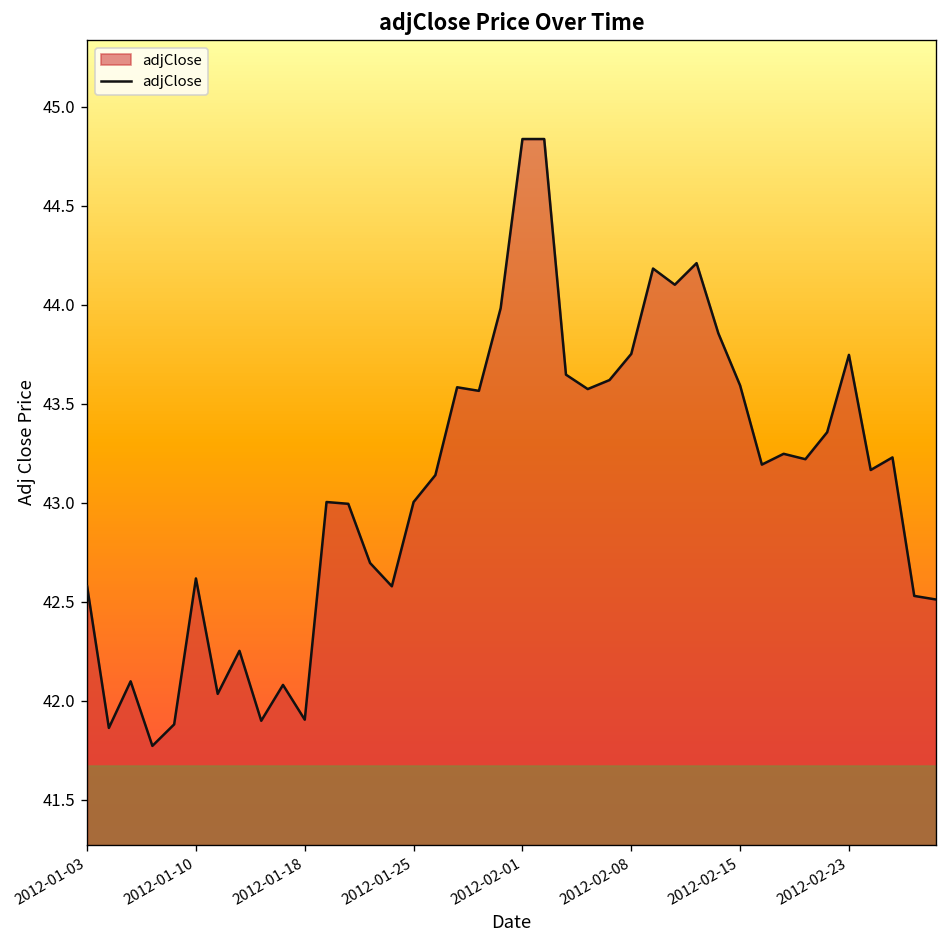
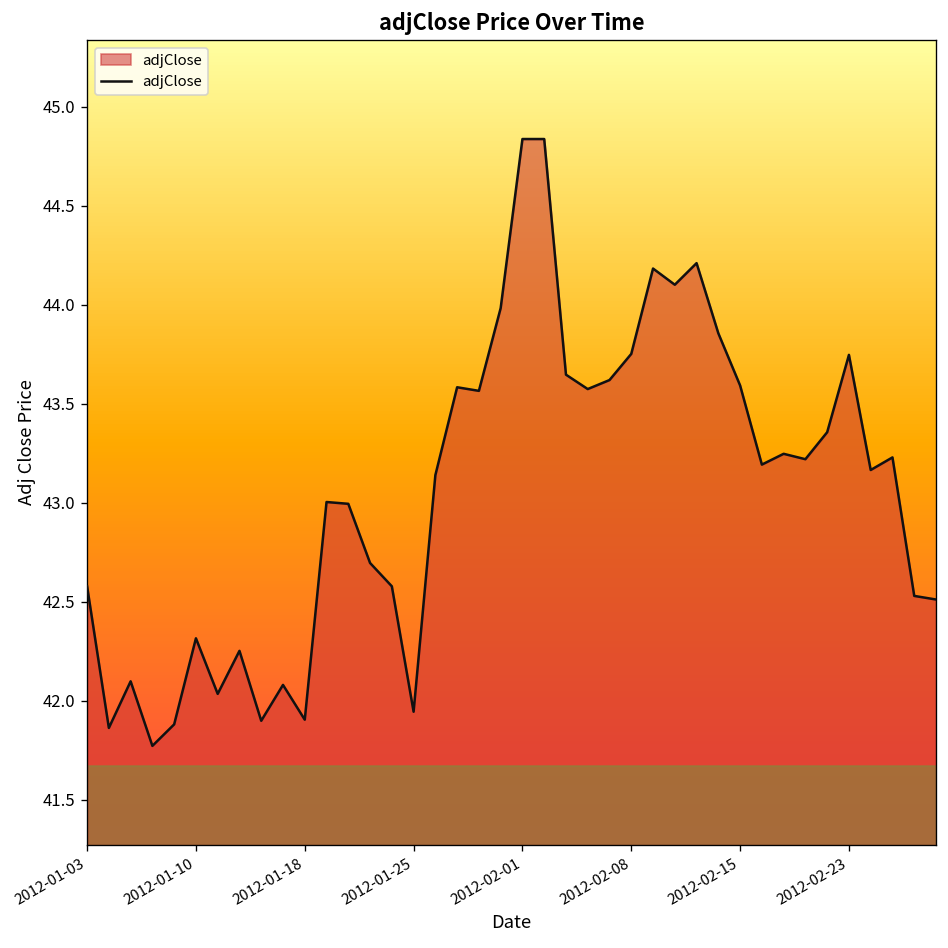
2012-01-10: 42.62 -> 42.32
2012-01-25: 43.00 -> 41.95
